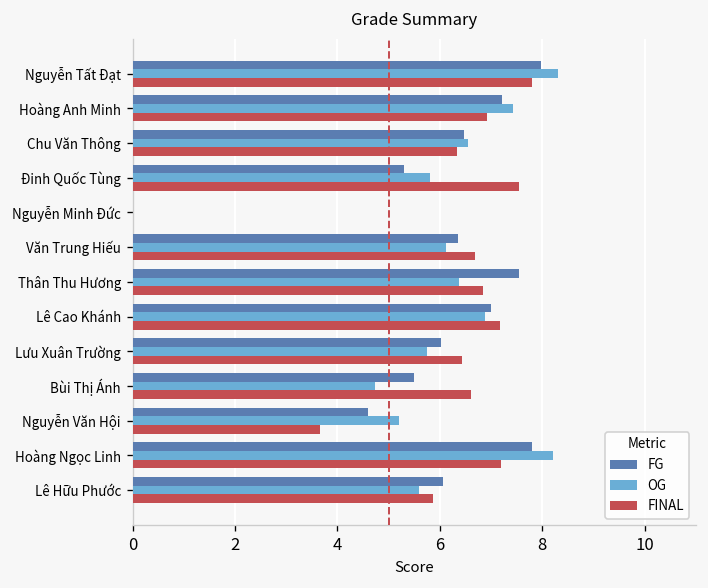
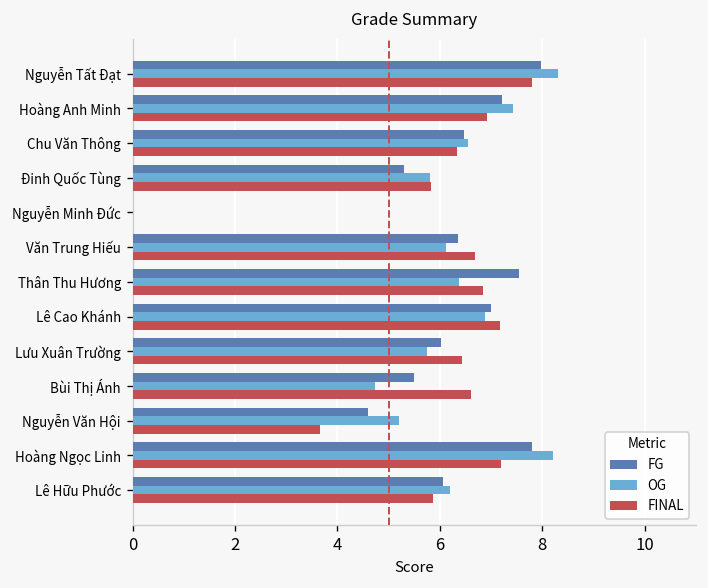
FINAL, Đinh Quốc Tùng: 7.6 -> 5.8
OG, Lê Hữu Phước: 5.6 -> 6.2
